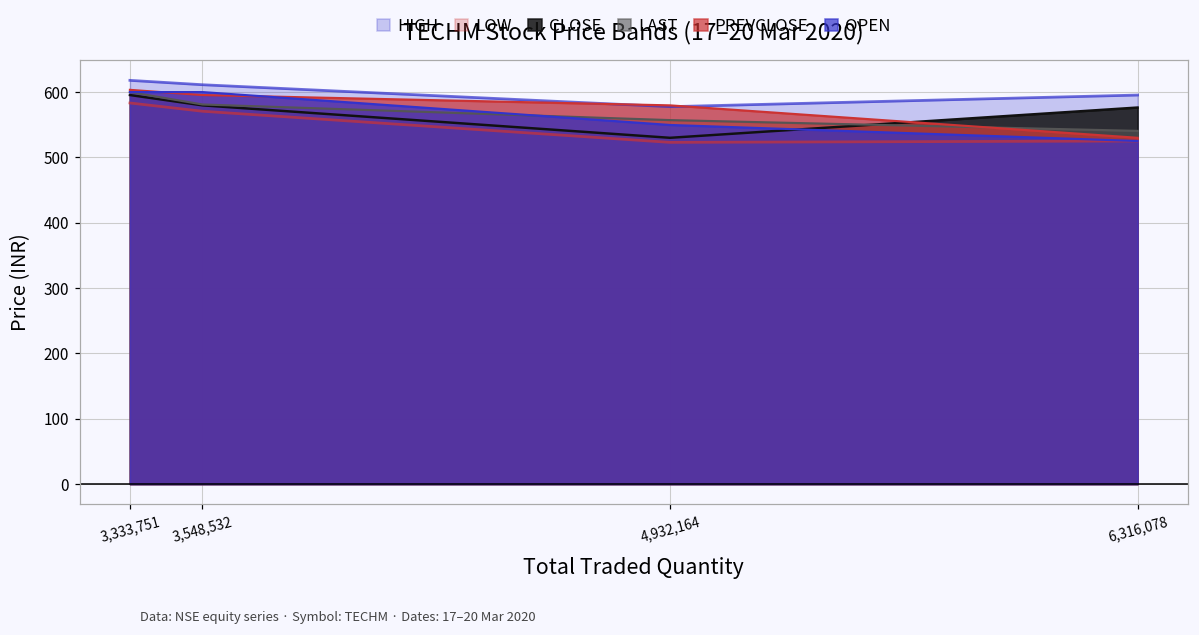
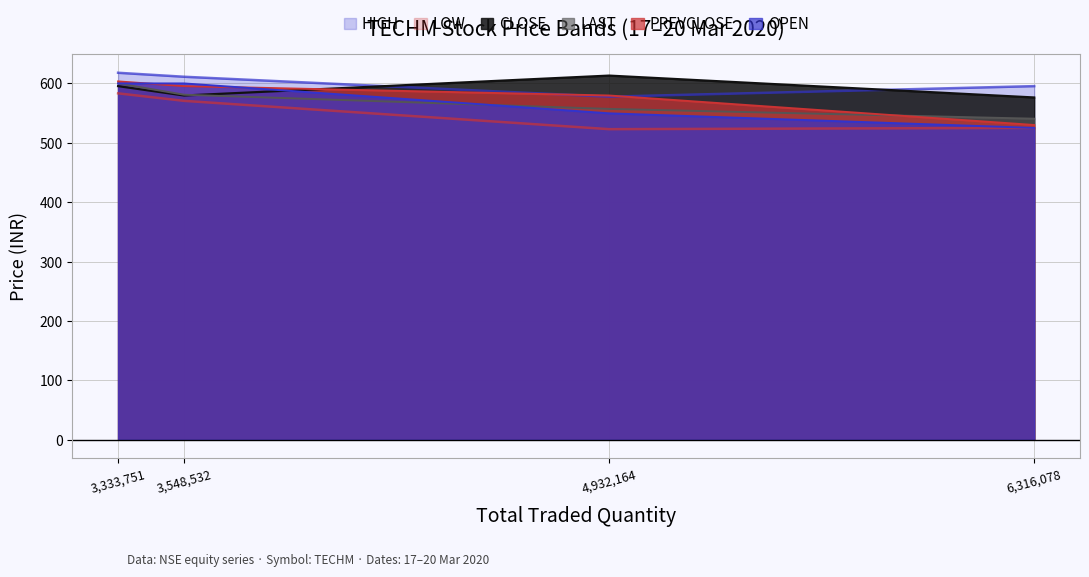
CLOSE, 4,932,164: 530 -> 610
